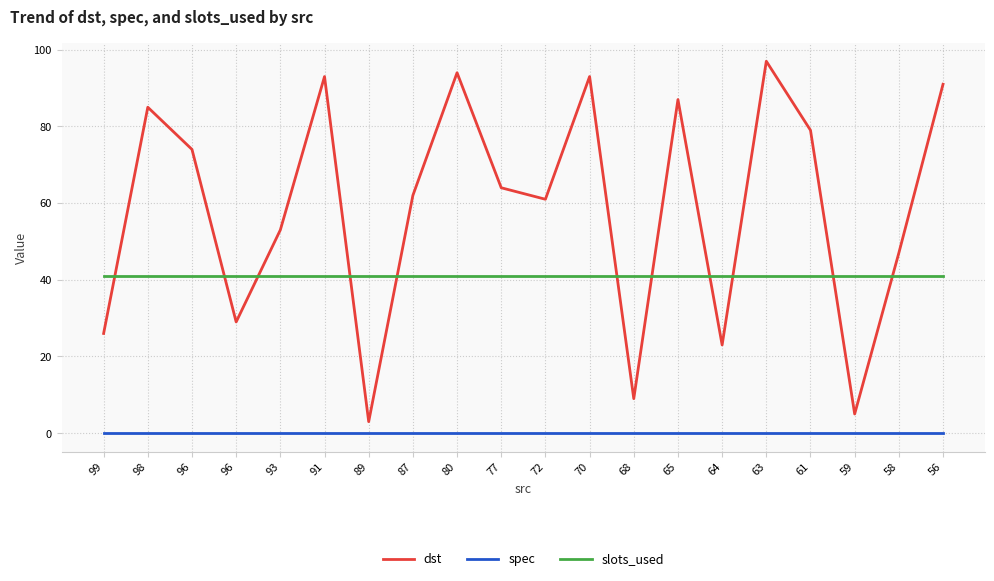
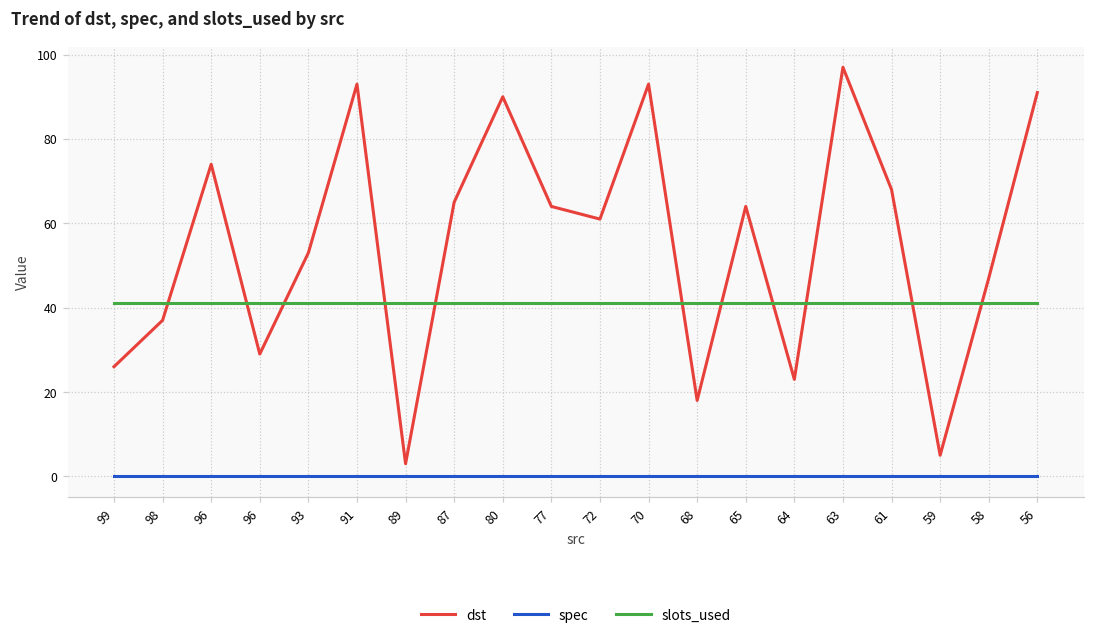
dst, 98: 85 -> 37
dst, 87: 62 -> 65
dst, 80: 94 -> 90
dst, 68: 9 -> 18
dst, 65: 87 -> 64
dst, 61: 79 -> 68
